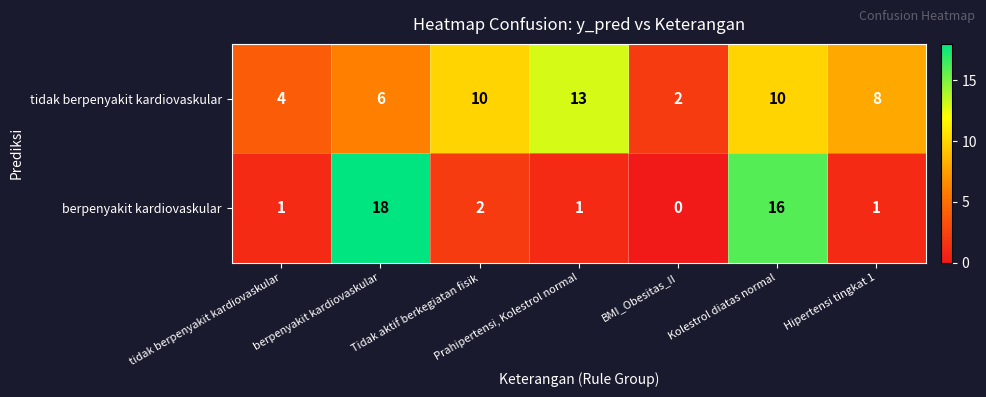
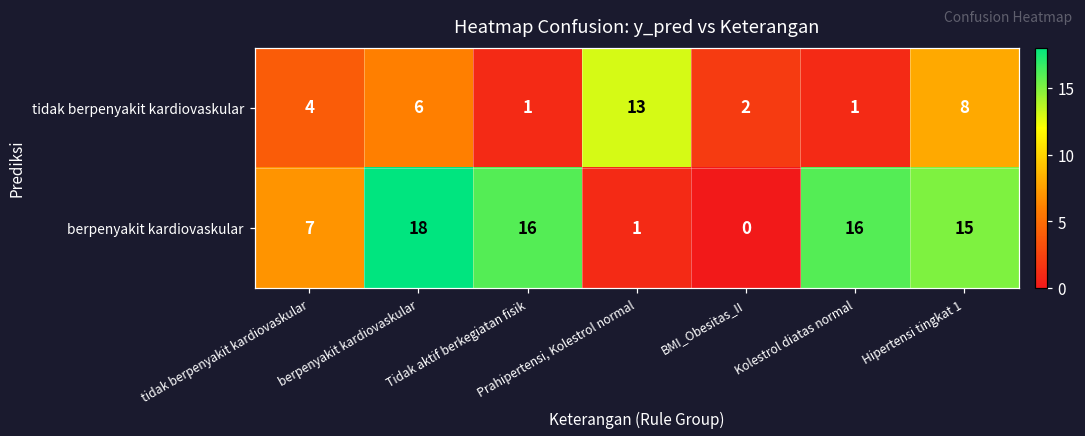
tidak berpenyakit kardiovaskular, Tidak aktif berkegiatan fisik: 10 -> 1
tidak berpenyakit kardiovaskular, Kolestrol diatas normal: 10 -> 1
berpenyakit kardiovaskular, tidak berpenyakit kardiovaskular: 1 -> 7
berpenyakit kardiovaskular, Tidak aktif berkegiatan fisik: 2 -> 16
berpenyakit kardiovaskular, Hipertensi tingkat 1: 1 -> 15
